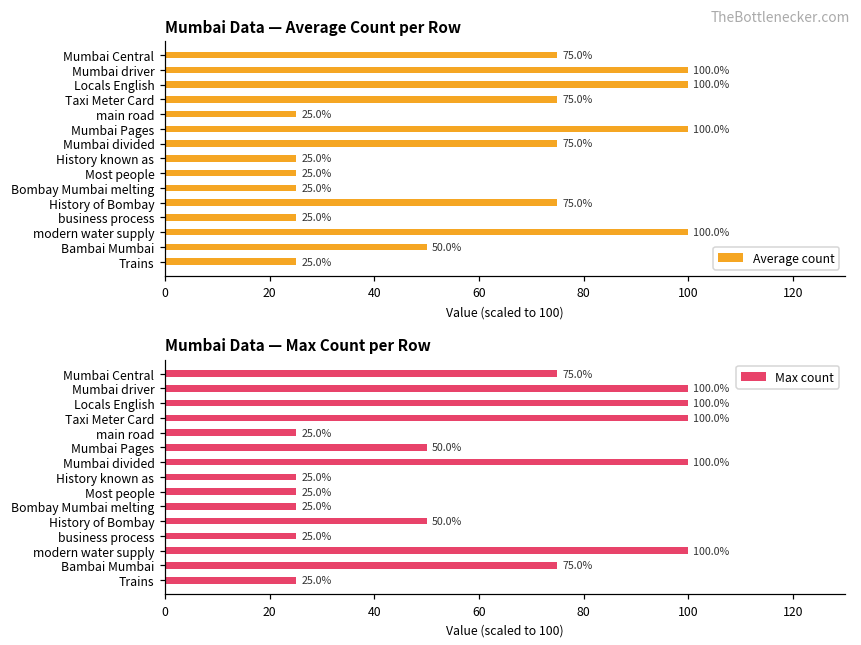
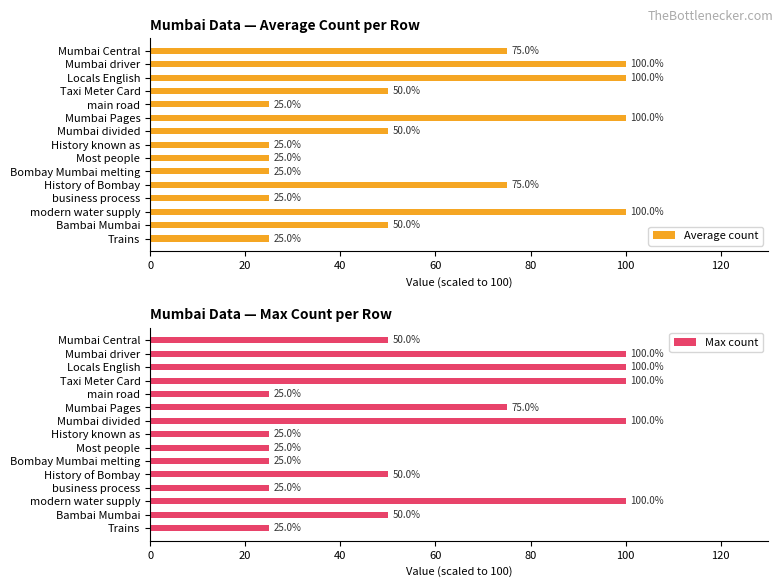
Mumbai Data — Average Count per Row, Taxi Meter Card: 75.0% -> 50.0%
Mumbai Data — Average Count per Row, Mumbai divided: 75.0% -> 50.0%
Mumbai Data — Max Count per Row, Mumbai Central: 75.0% -> 50.0%
Mumbai Data — Max Count per Row, Mumbai Pages: 50.0% -> 75.0%
Mumbai Data — Max Count per Row, Bambai Mumbai: 75.0% -> 50.0%
